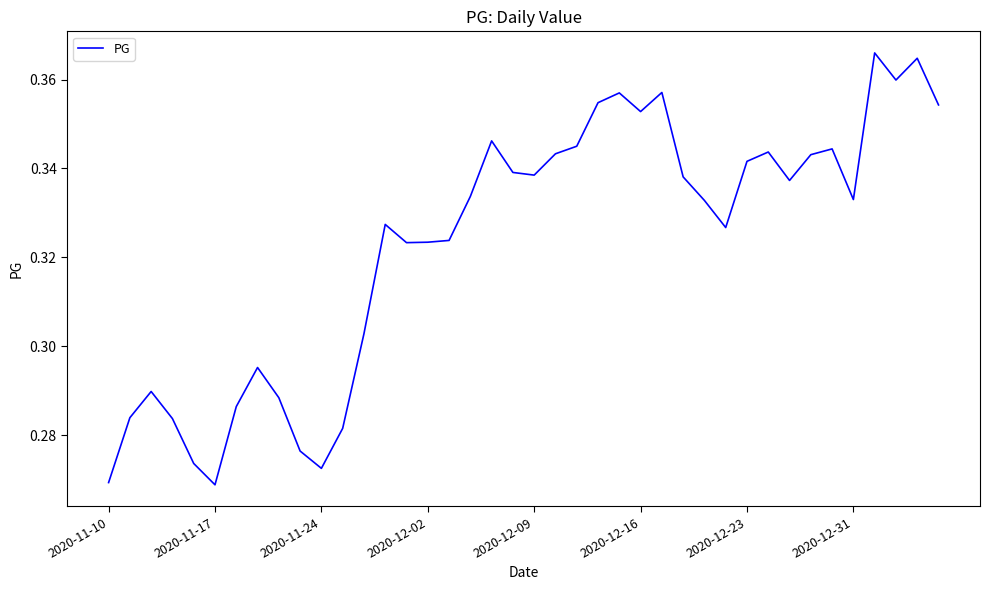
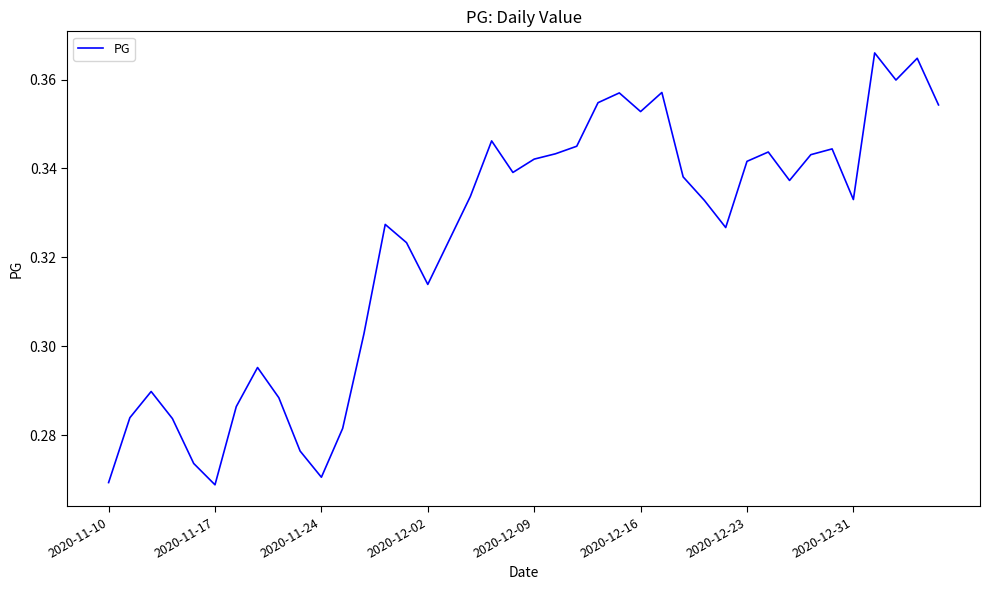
2020-11-24: 0.273 -> 0.271
2020-12-02: 0.323 -> 0.314
2020-12-09: 0.339 -> 0.342
